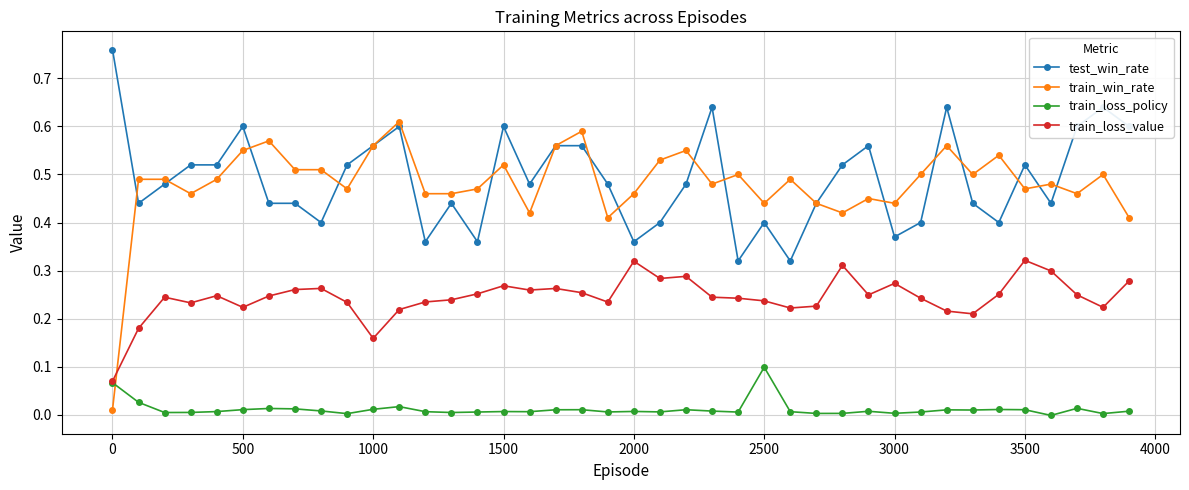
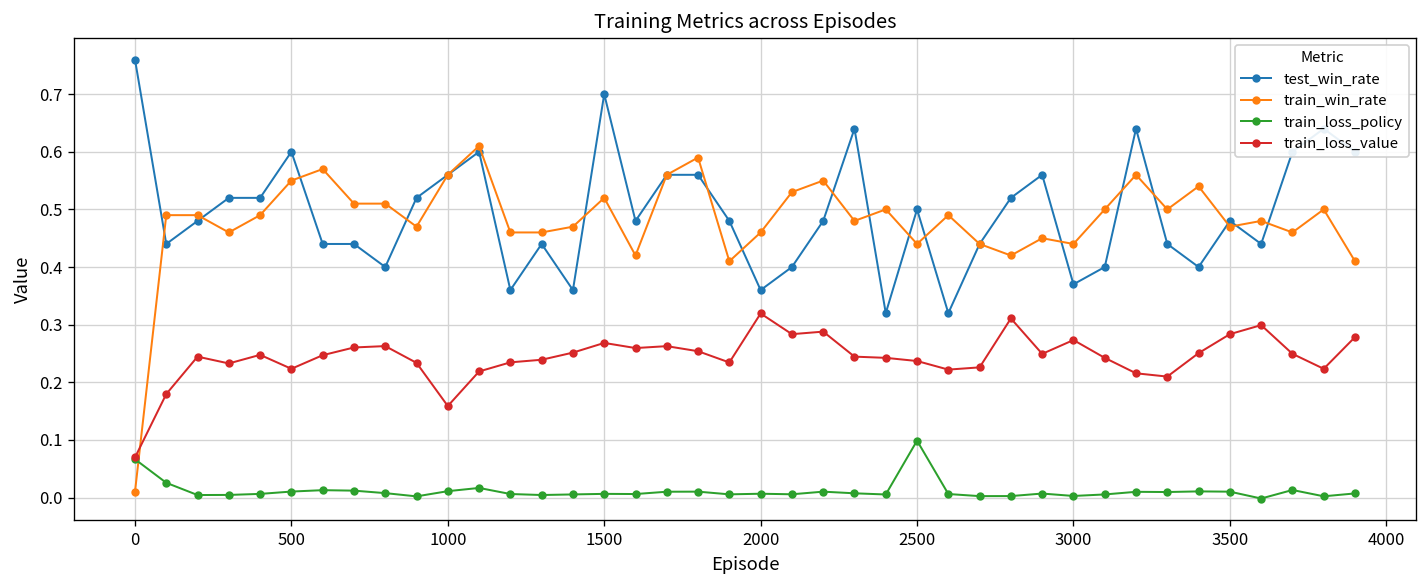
test_win_rate, 1500: 0.6 -> 0.7
test_win_rate, 2500: 0.4 -> 0.5
test_win_rate, 3500: 0.52 -> 0.48
train_loss_value, 3500: 0.32 -> 0.28
